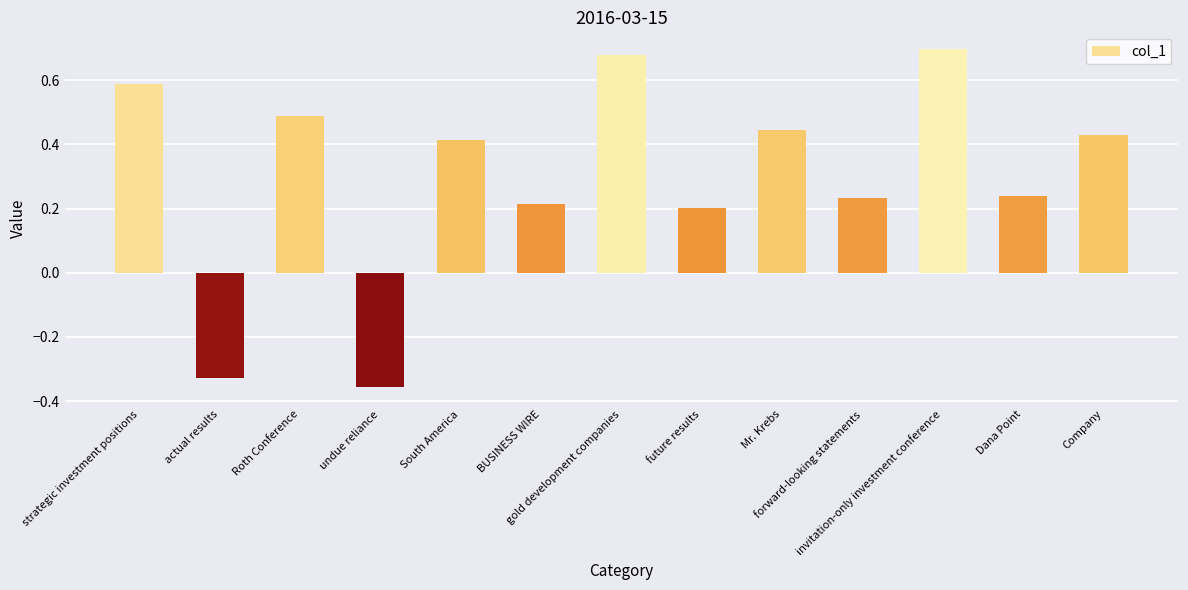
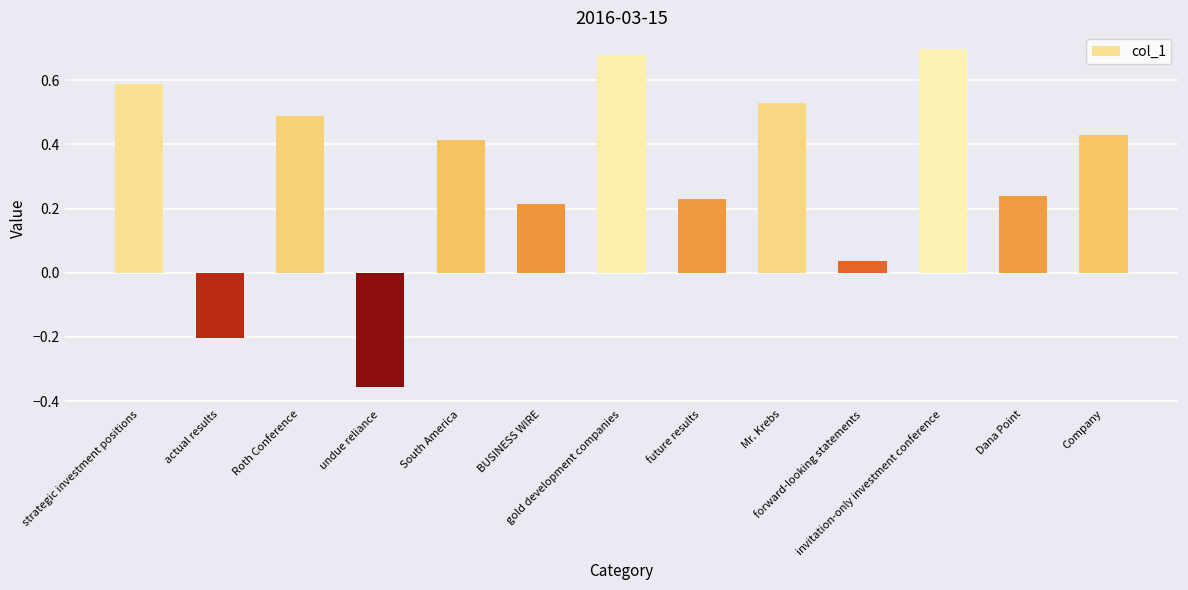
actual results: -0.33 -> -0.20
future results: 0.20 -> 0.23
Mr. Krebs: 0.44 -> 0.53
forward-looking statements: 0.23 -> 0.04
